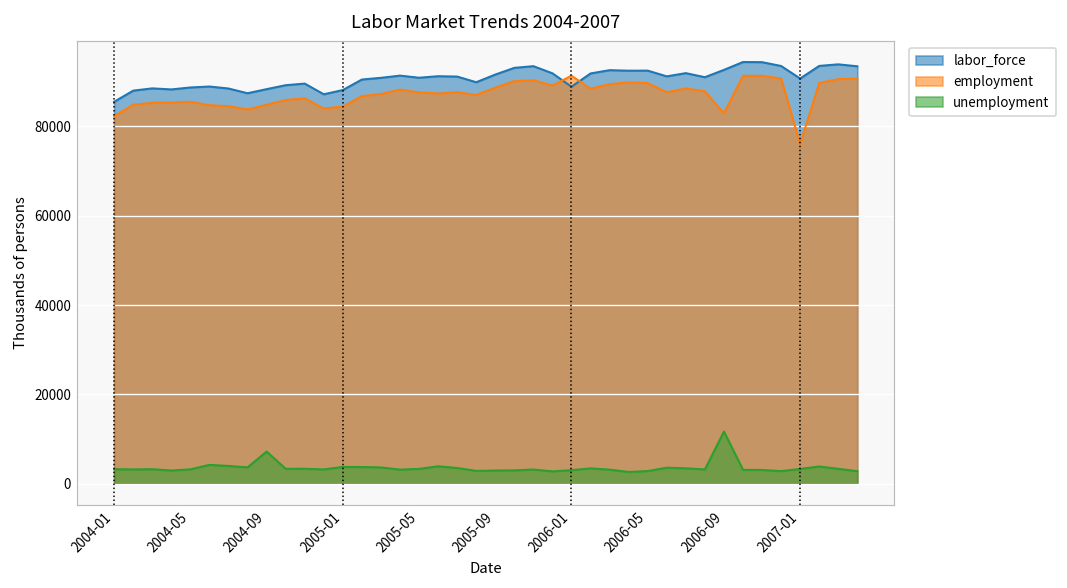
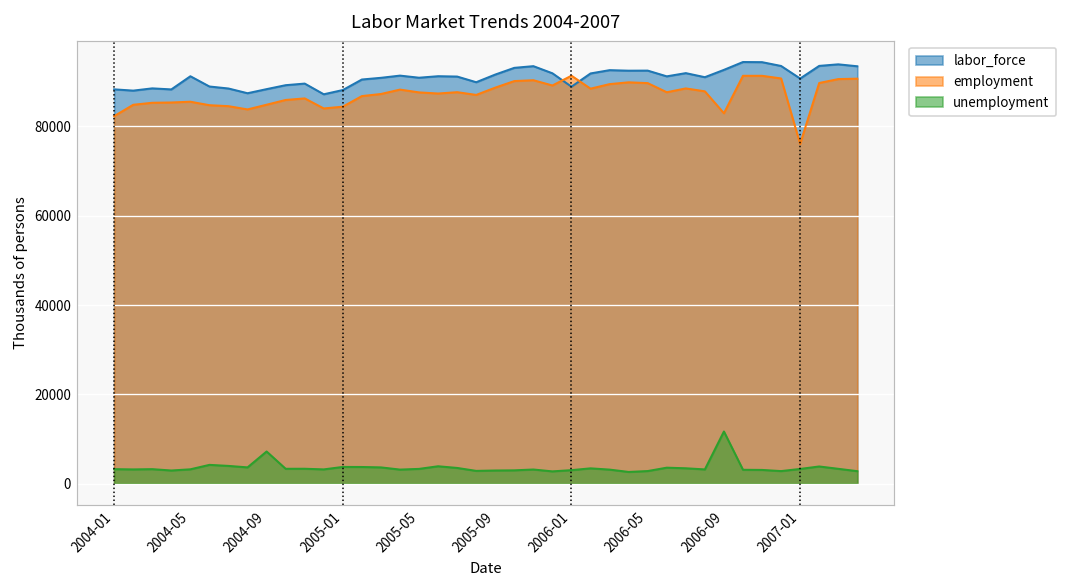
labor_force, 2004-01: 86000 -> 88000
labor_force, 2004-05: 89000 -> 91000
